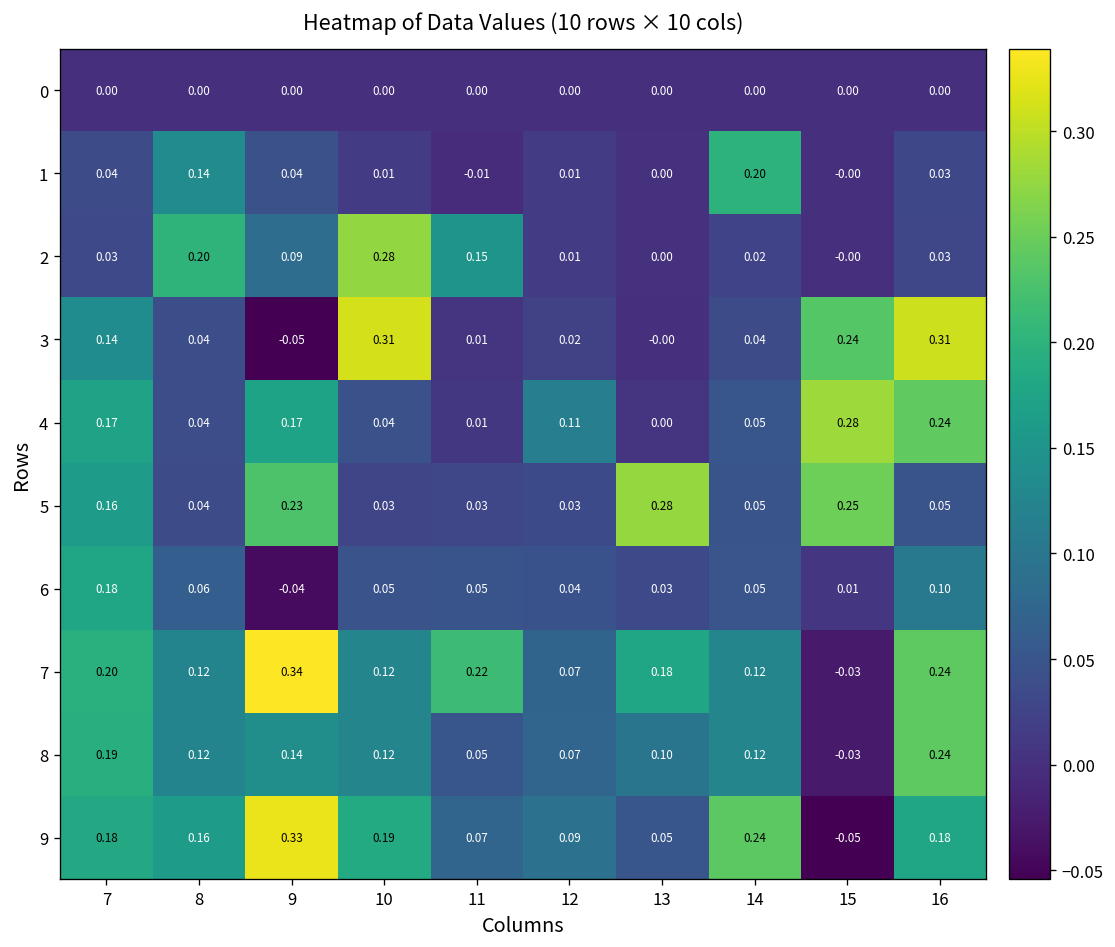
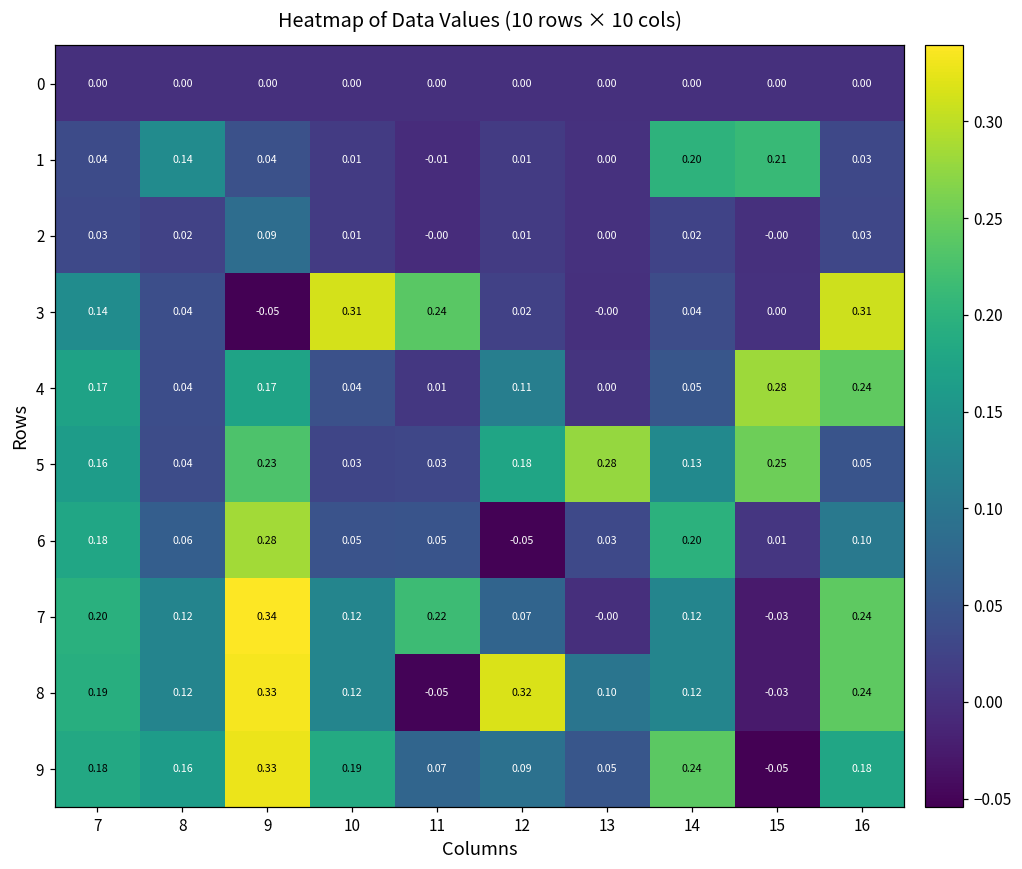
1, 15: -0.00 -> 0.21
2, 8: 0.20 -> 0.02
2, 10: 0.28 -> 0.01
2, 11: 0.15 -> -0.00
3, 11: 0.01 -> 0.24
3, 15: 0.24 -> 0.00
5, 12: 0.03 -> 0.18
5, 14: 0.05 -> 0.13
6, 9: -0.04 -> 0.28
6, 12: 0.04 -> -0.05
6, 14: 0.05 -> 0.20
7, 13: 0.18 -> -0.00
8, 9: 0.14 -> 0.33
8, 11: 0.05 -> -0.05
8, 12: 0.07 -> 0.32
